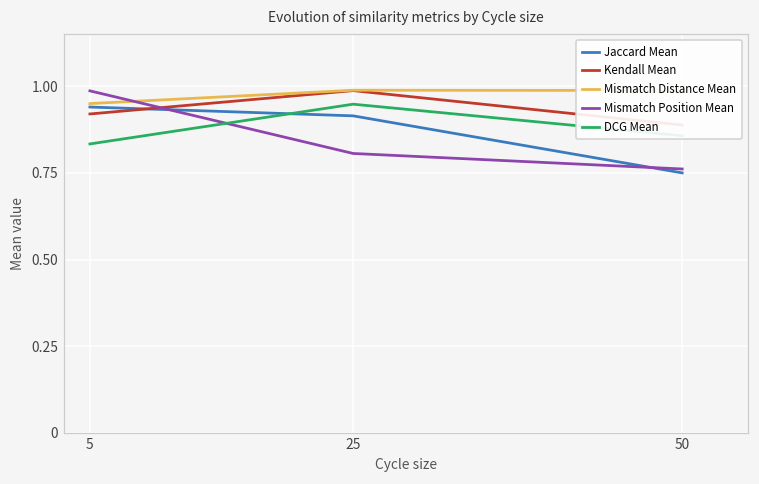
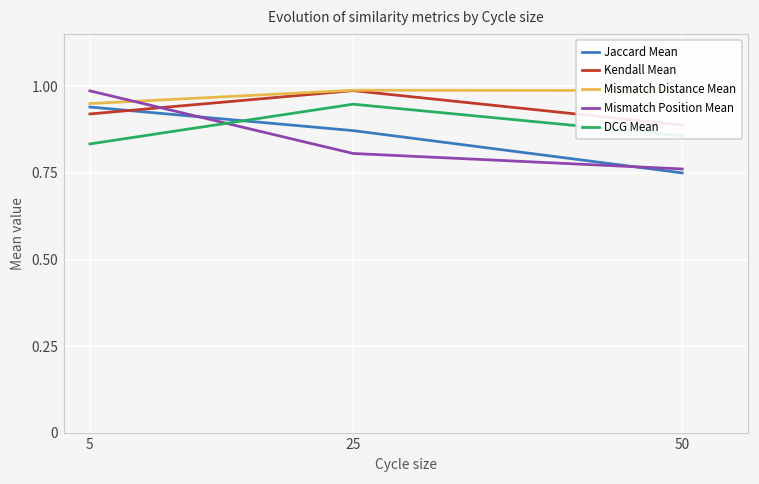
Jaccard Mean, 25: 0.91 -> 0.87
